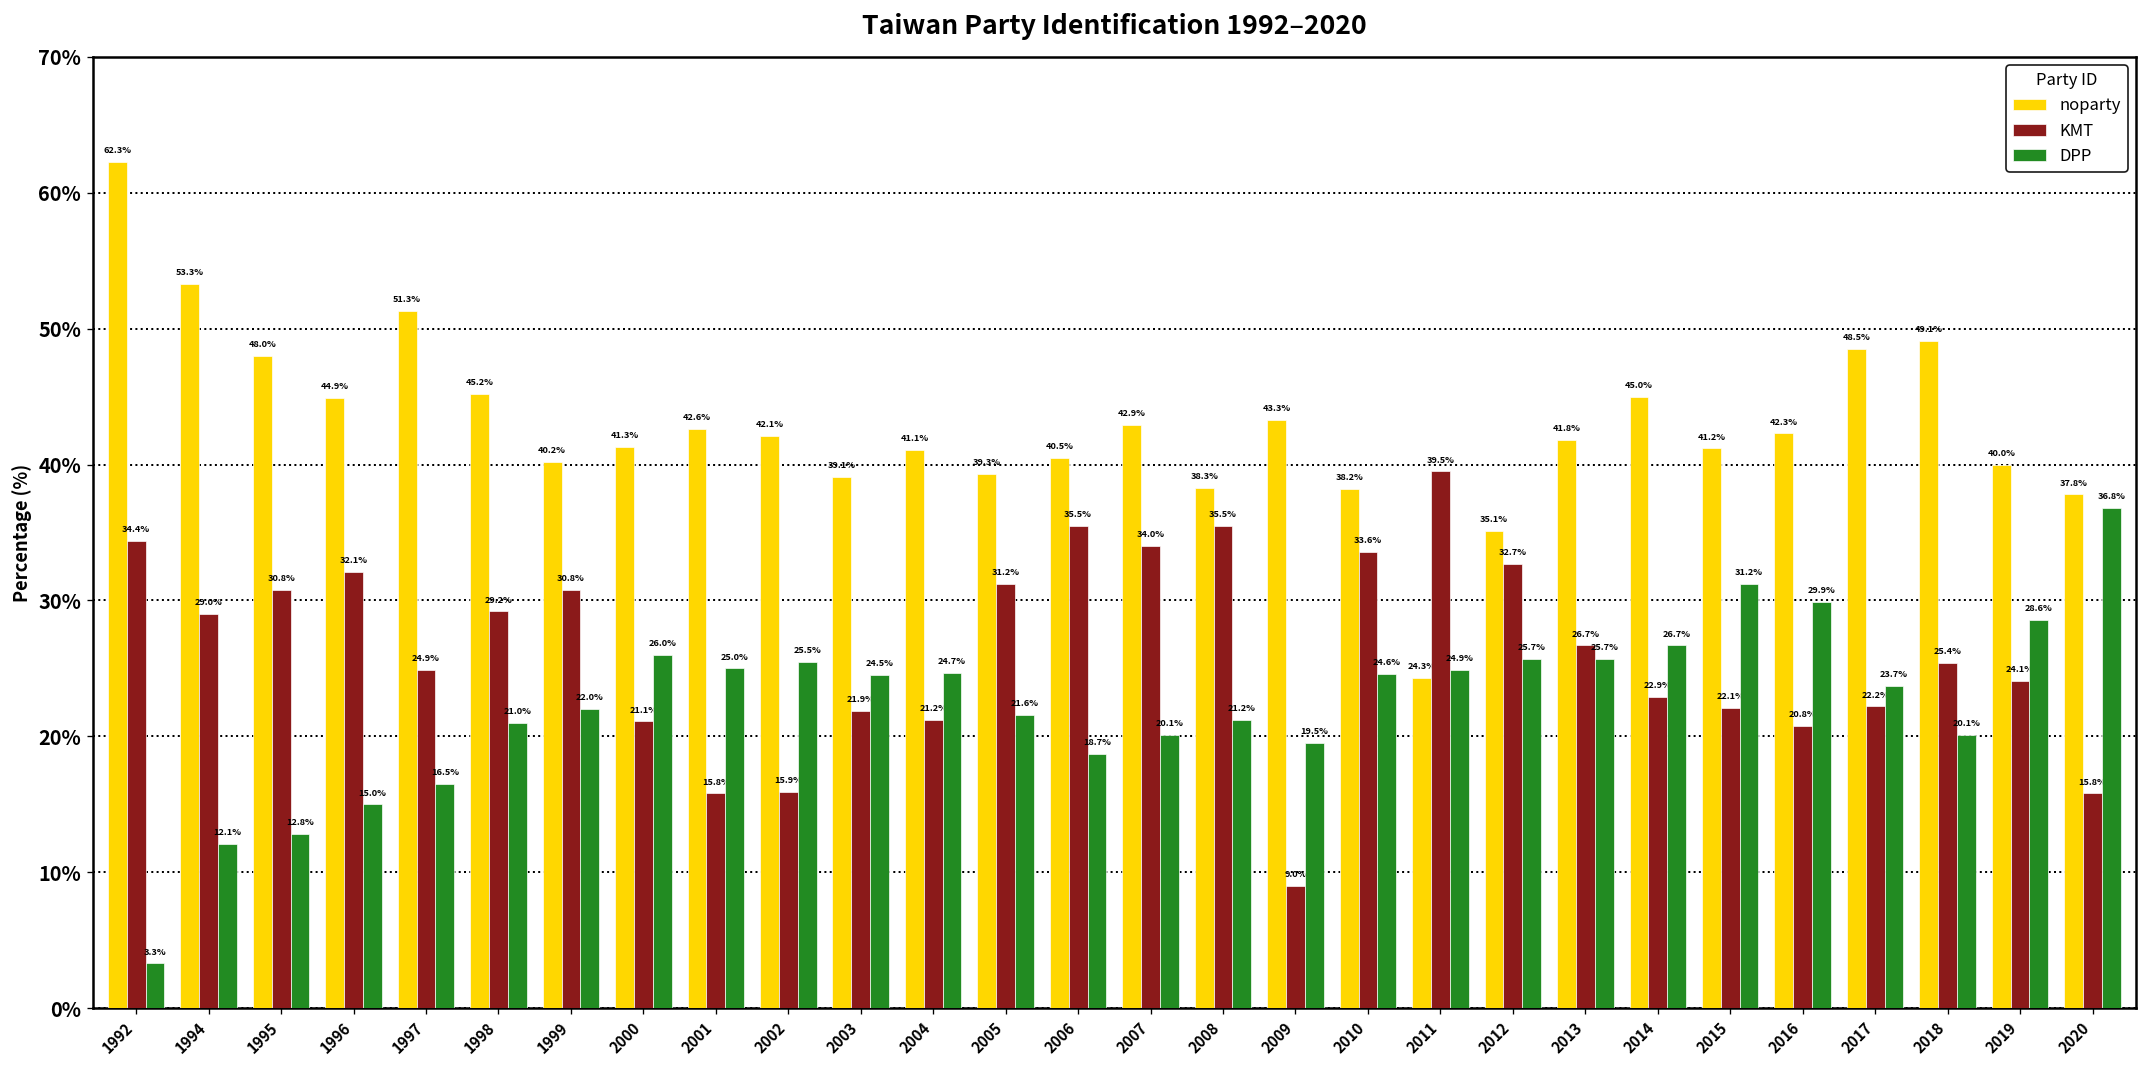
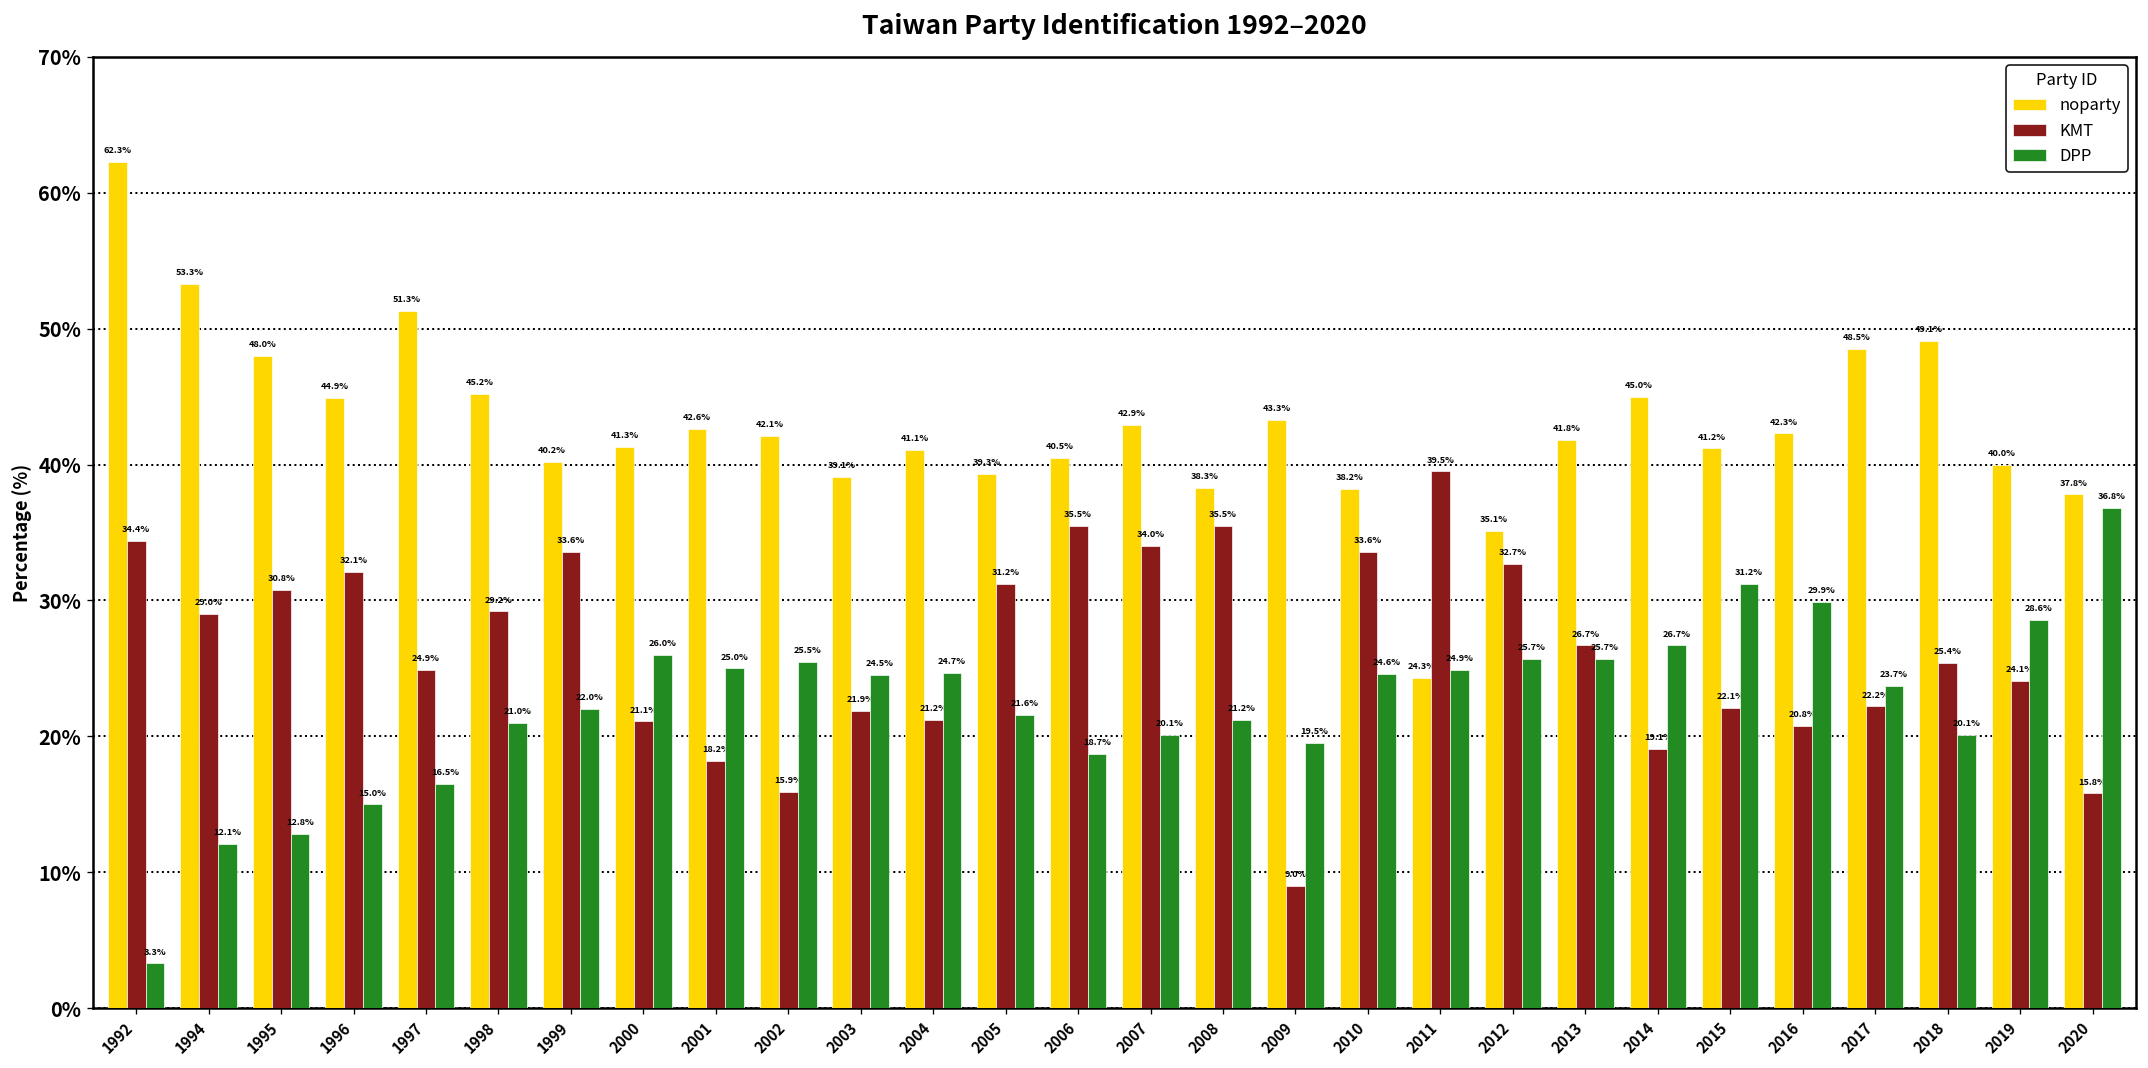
KMT, 1999: 30.8% -> 33.6%
KMT, 2001: 15.8% -> 18.2%
KMT, 2014: 22.9% -> 19.1%
